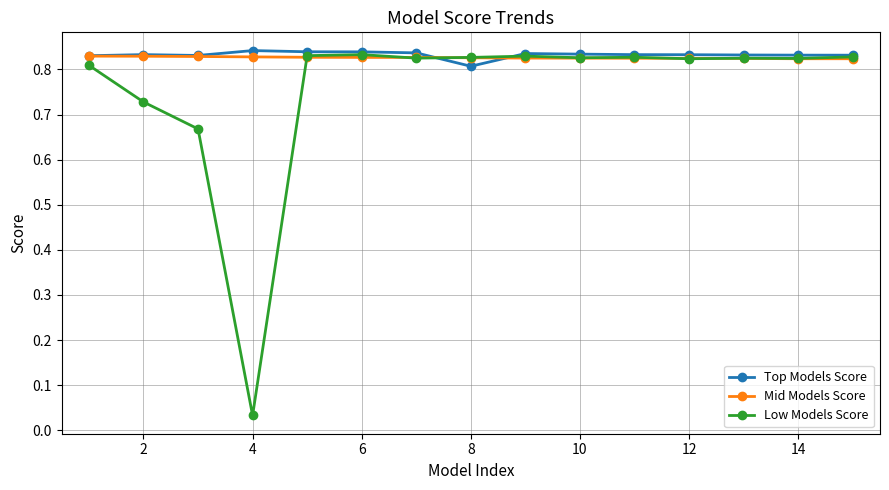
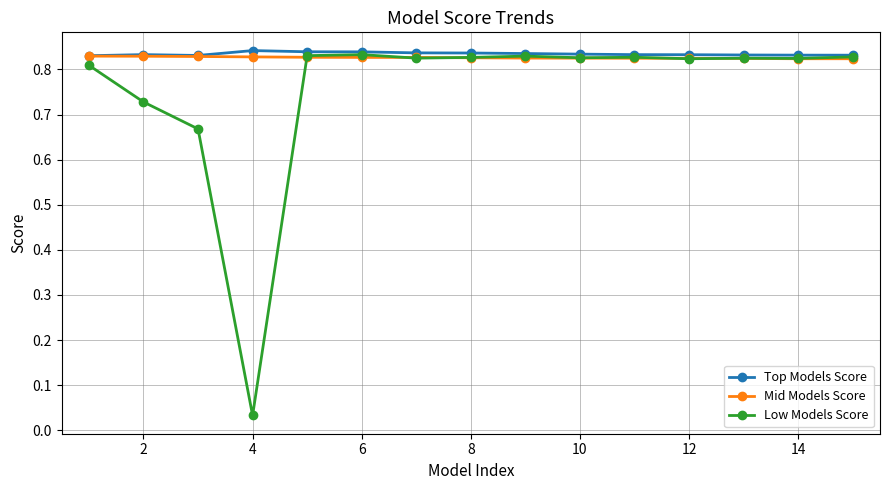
Top Models Score, 8: 0.81 -> 0.84
